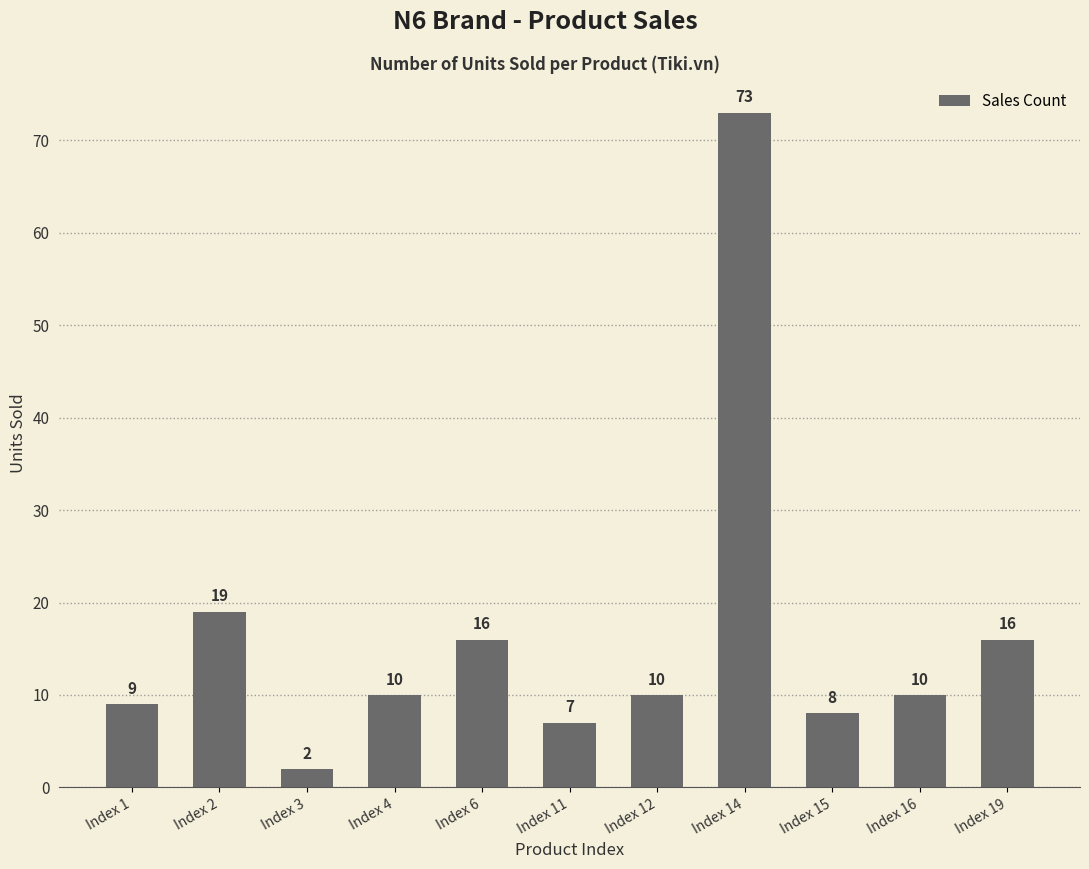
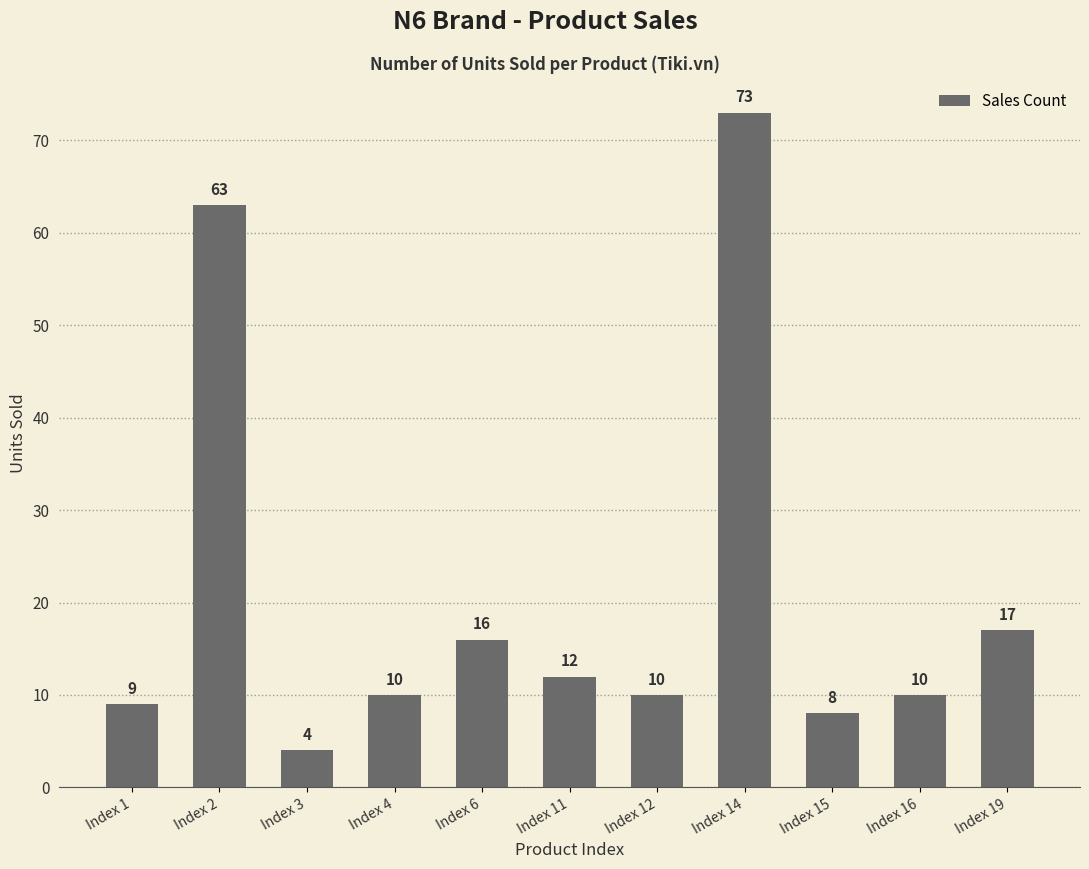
Index 2: 19 -> 63
Index 3: 2 -> 4
Index 11: 7 -> 12
Index 19: 16 -> 17
